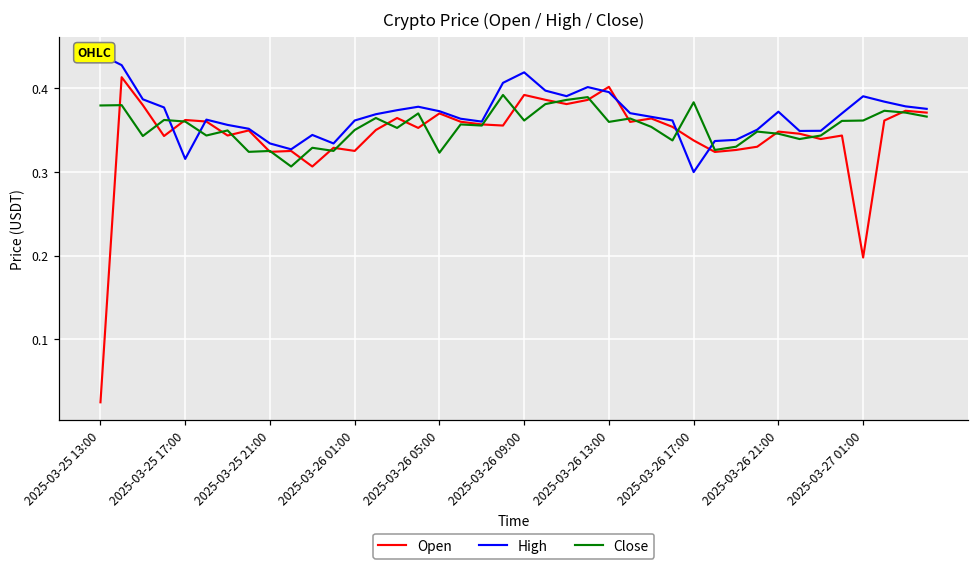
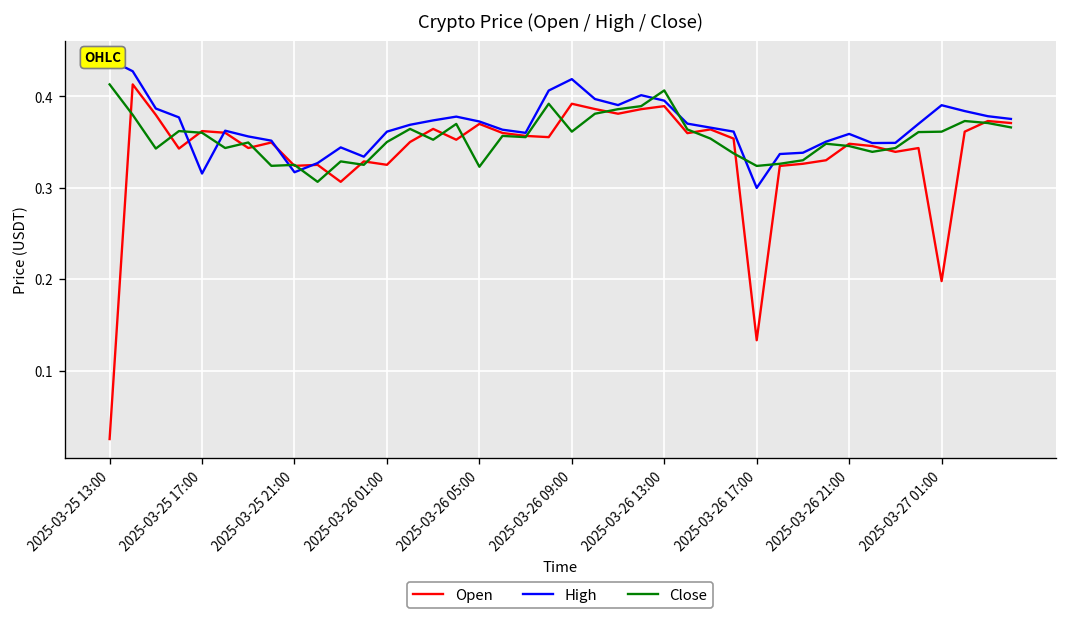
Close, 2025-03-25 13:00: 0.38 -> 0.41
High, 2025-03-25 21:00: 0.33 -> 0.32
Open, 2025-03-26 13:00: 0.40 -> 0.39
Close, 2025-03-26 13:00: 0.36 -> 0.41
Open, 2025-03-26 17:00: 0.34 -> 0.13
Close, 2025-03-26 17:00: 0.38 -> 0.32
High, 2025-03-26 21:00: 0.37 -> 0.36
